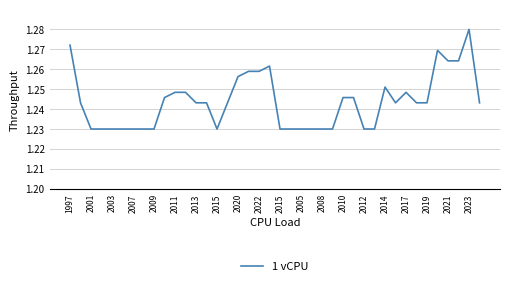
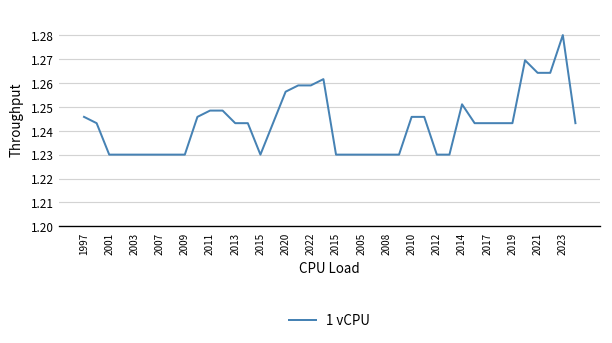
1997: 1.272 -> 1.246
2017: 1.248 -> 1.243
